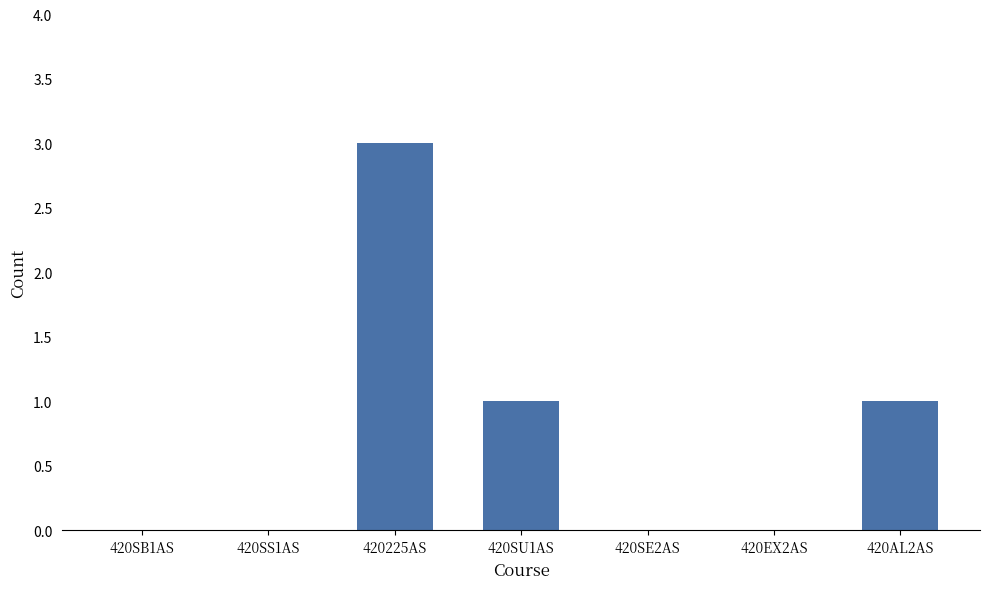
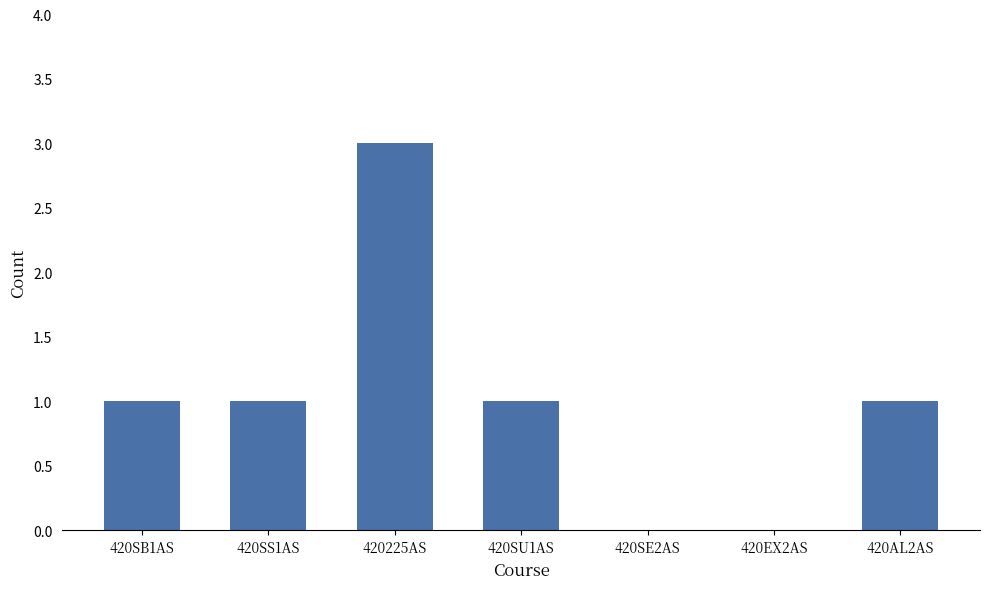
420SB1AS: 0 -> 1
420SS1AS: 0 -> 1
